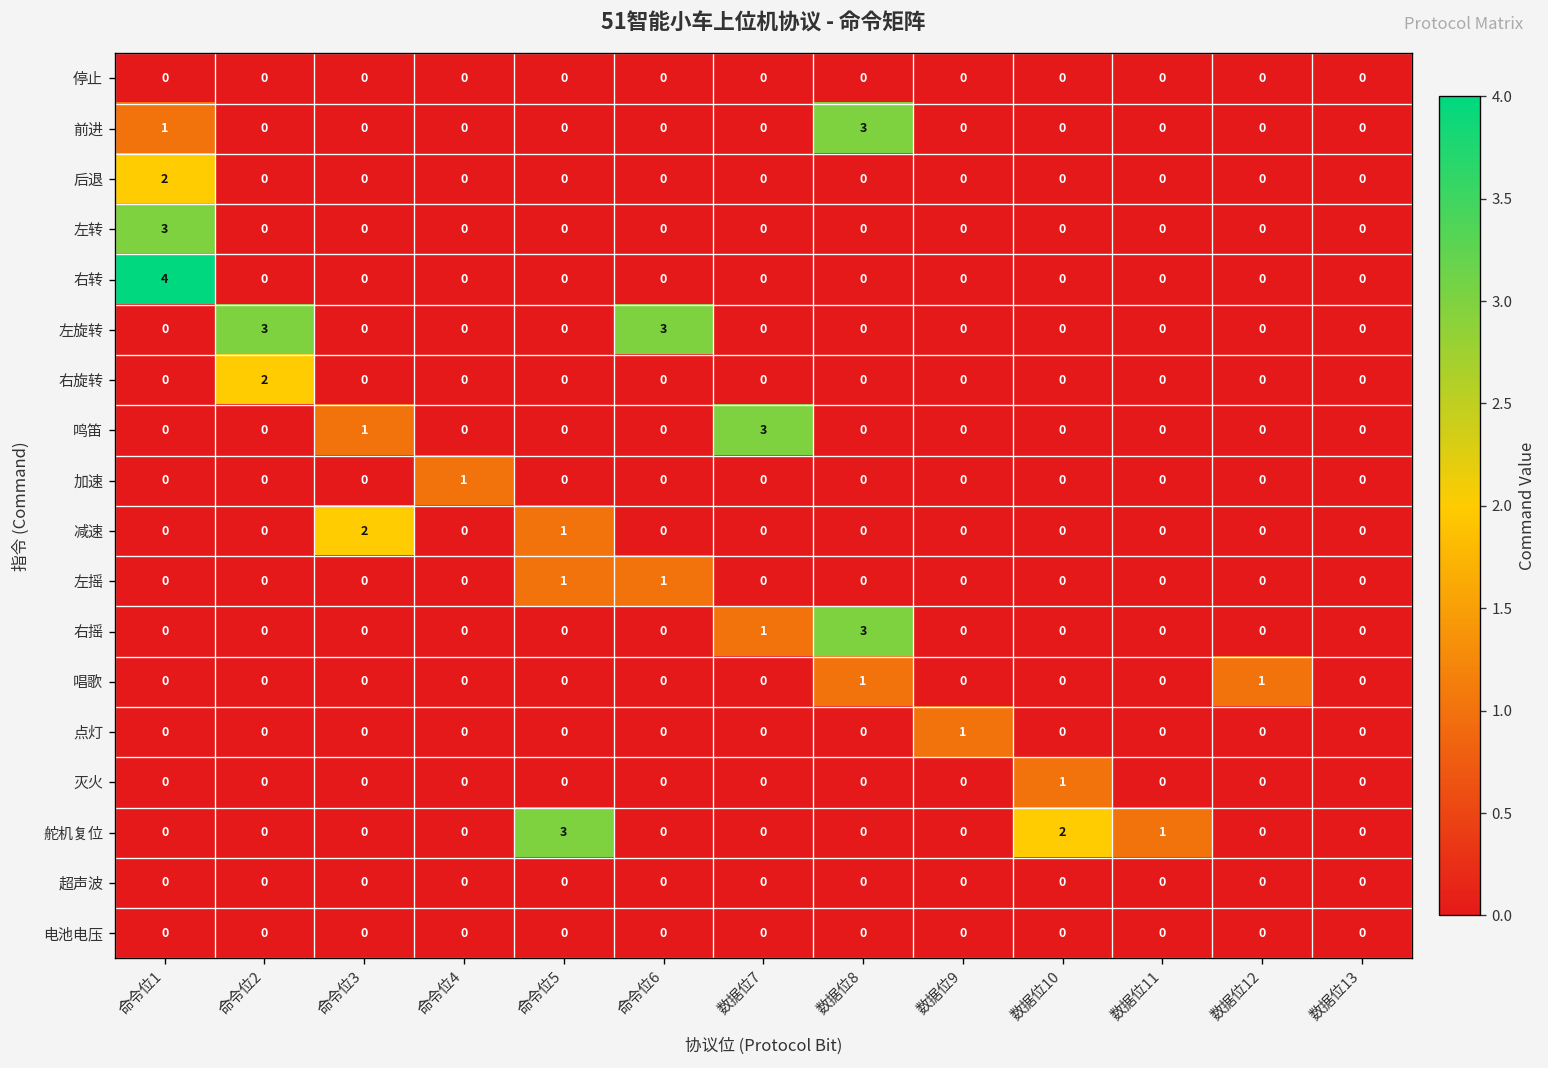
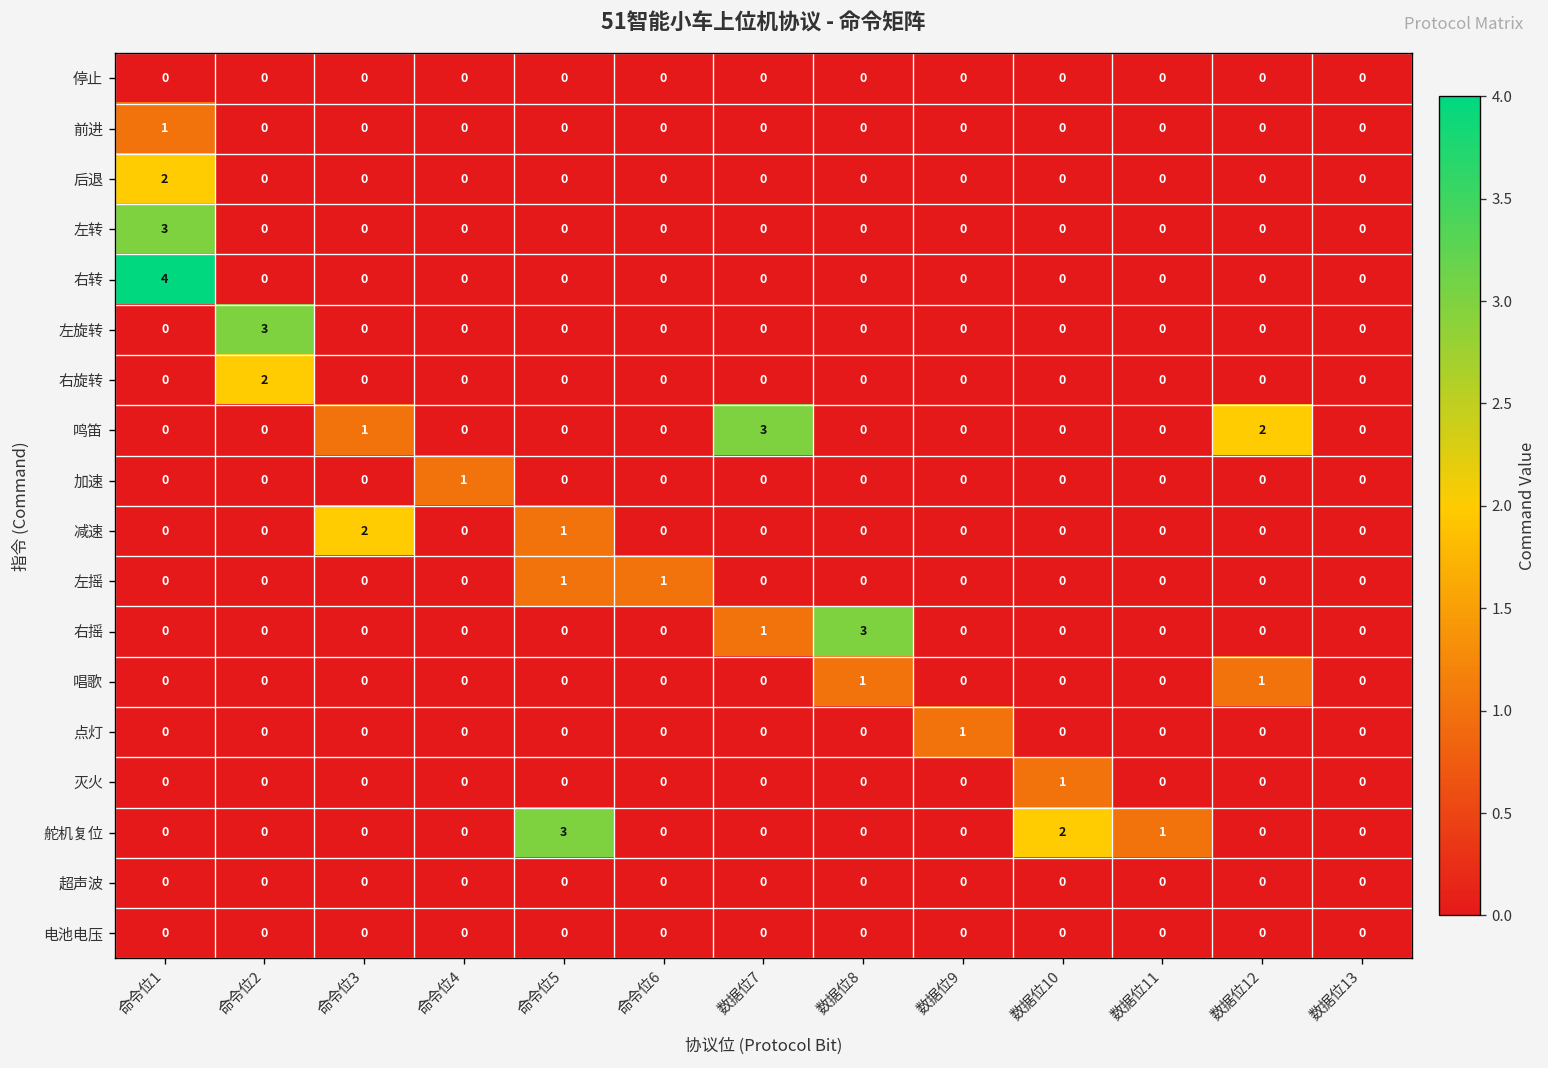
前进, 数据位8: 3 -> 0
左旋转, 命令位6: 3 -> 0
鸣笛, 数据位12: 0 -> 2
